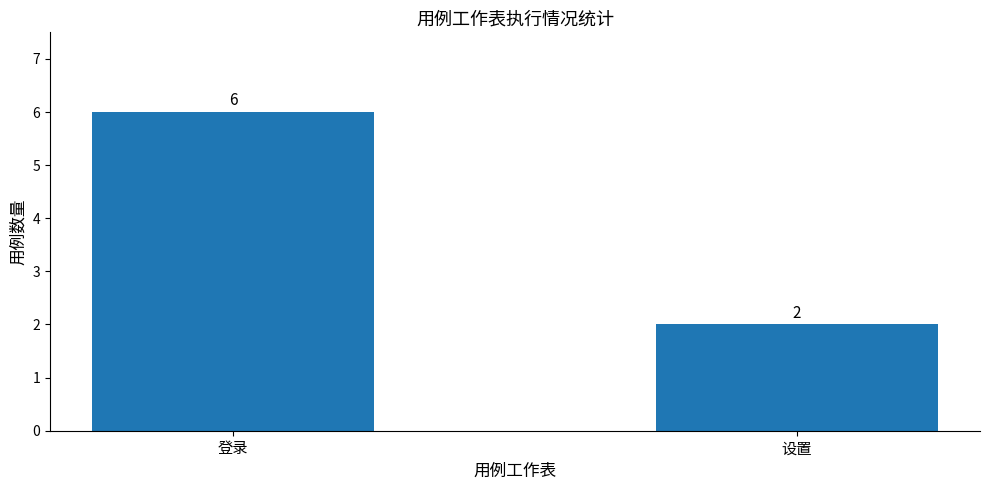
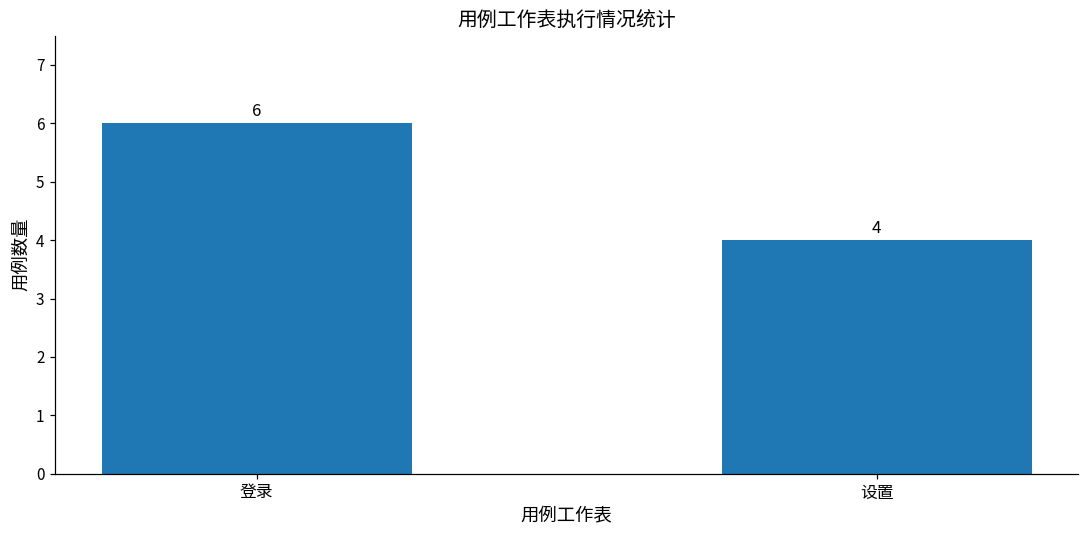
设置: 2 -> 4
